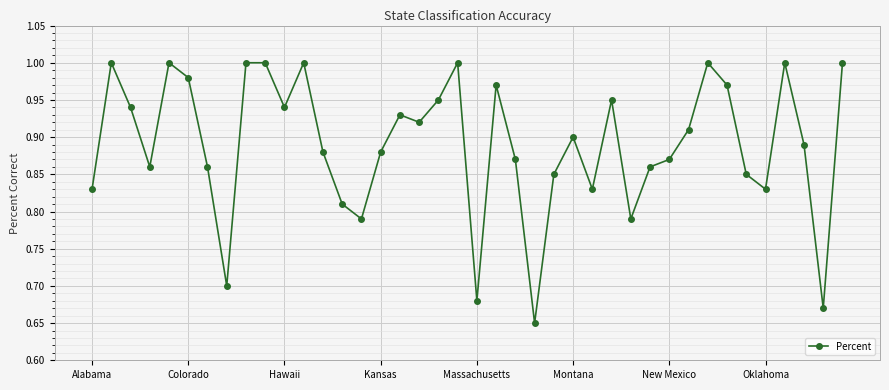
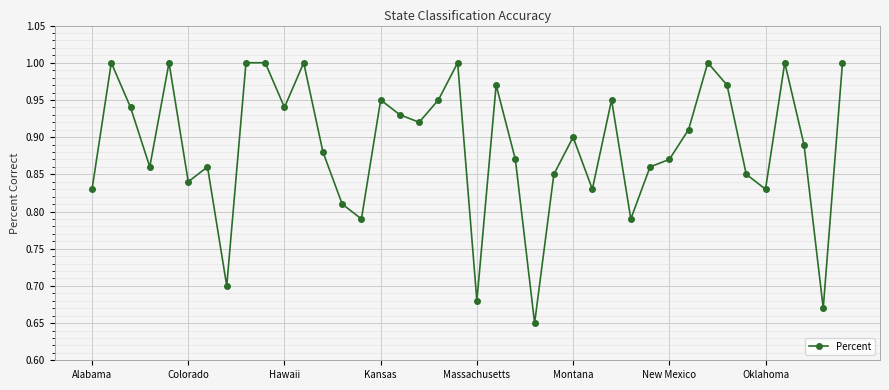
Colorado: 0.98 -> 0.84
Kansas: 0.88 -> 0.95
